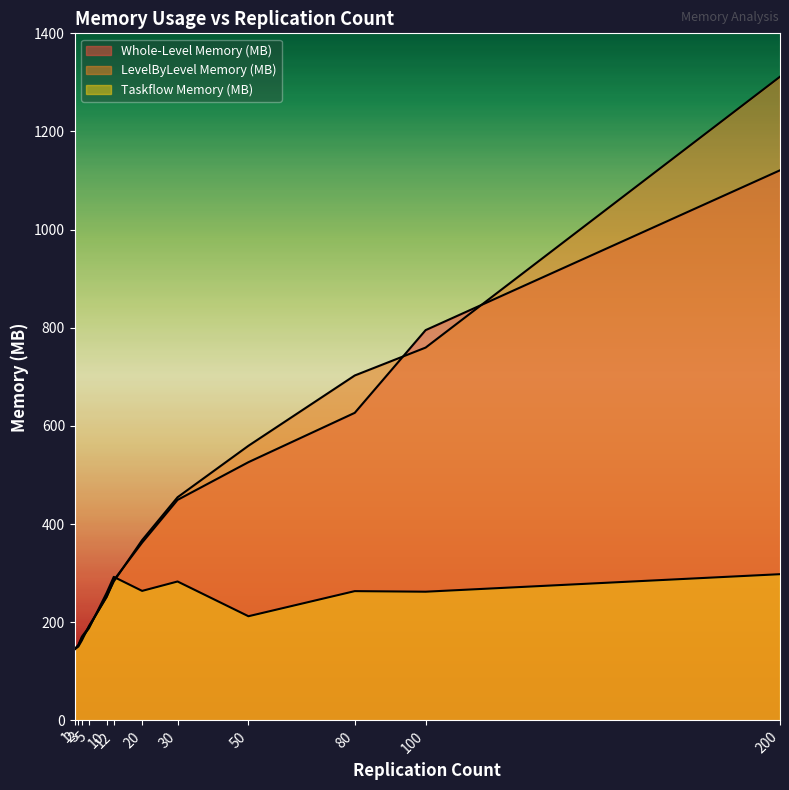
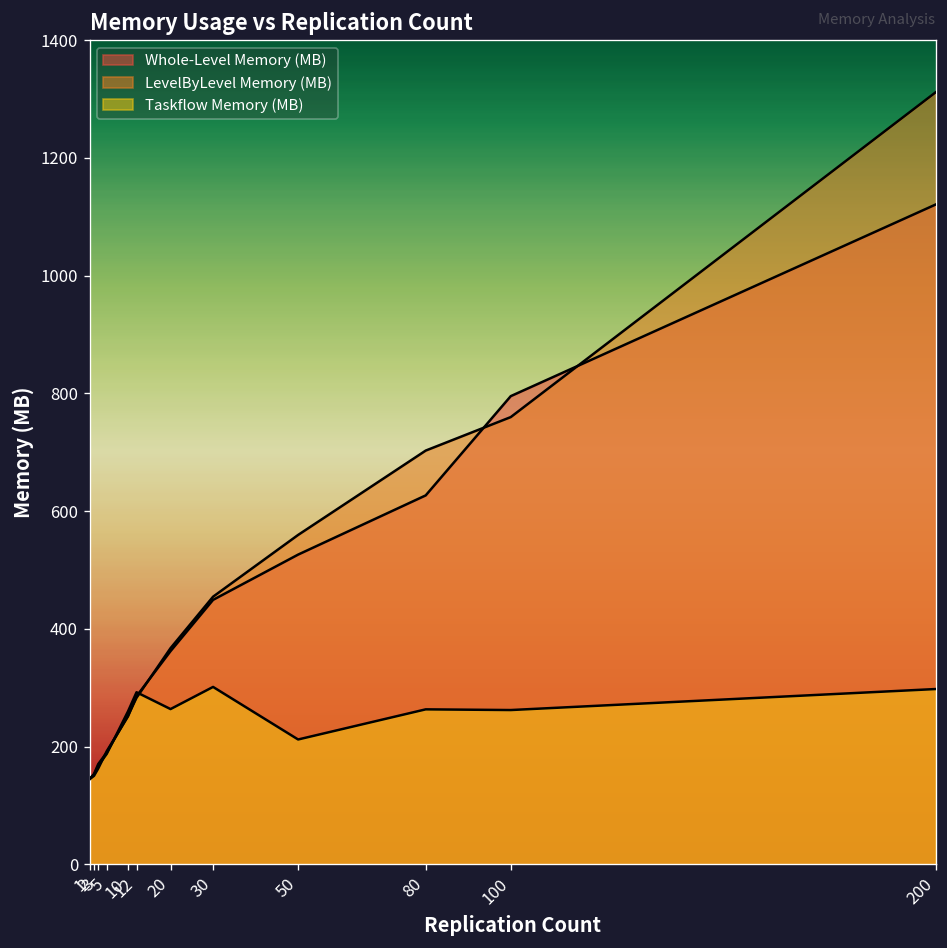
Taskflow Memory (MB), 30: 280 -> 300
